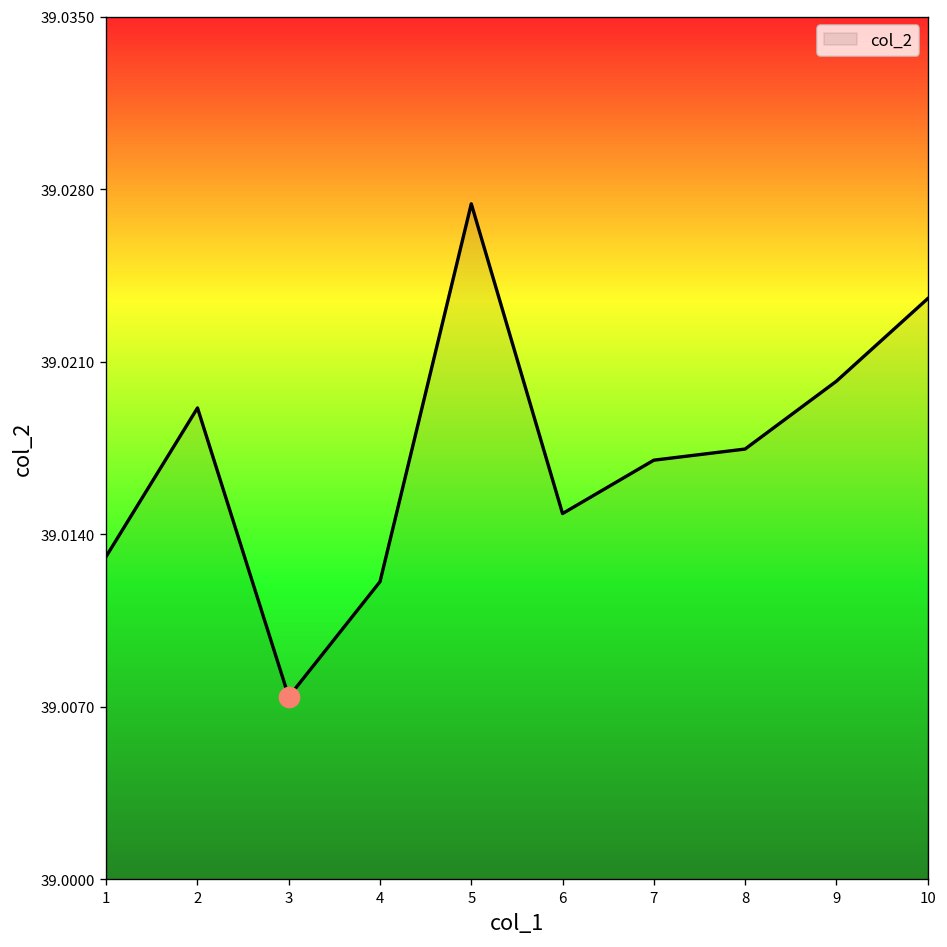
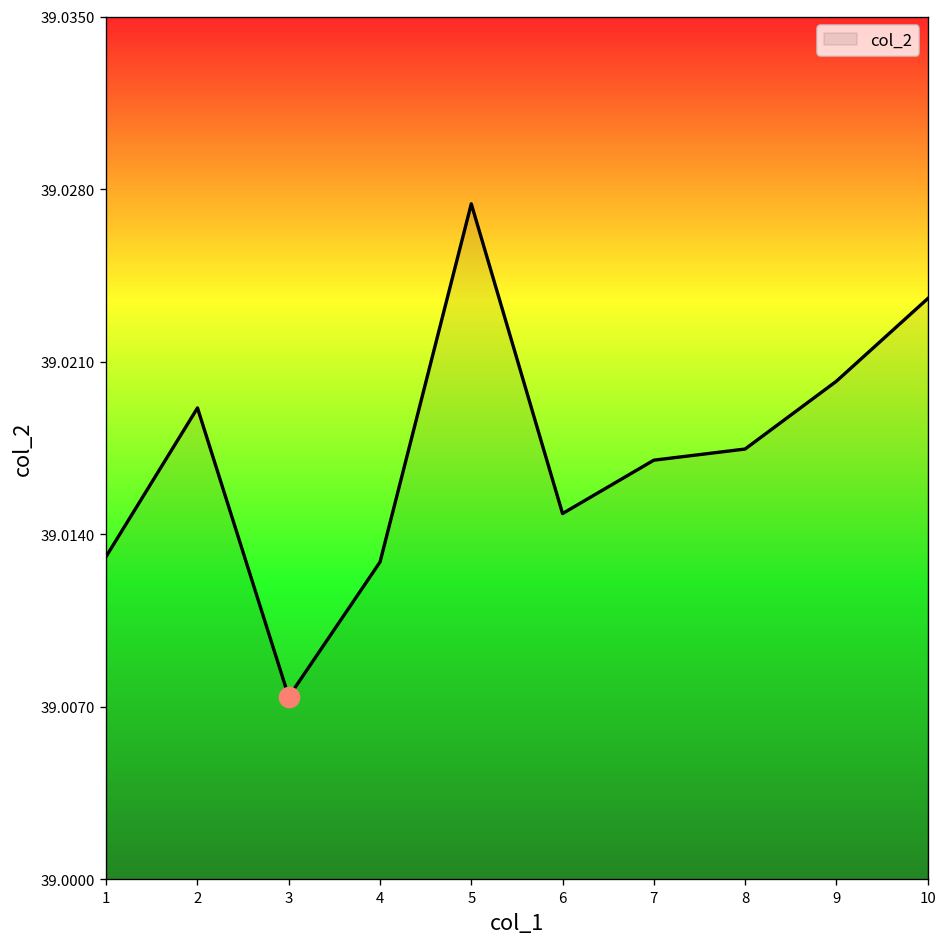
col_2, 4: 39.0121 -> 39.0129
